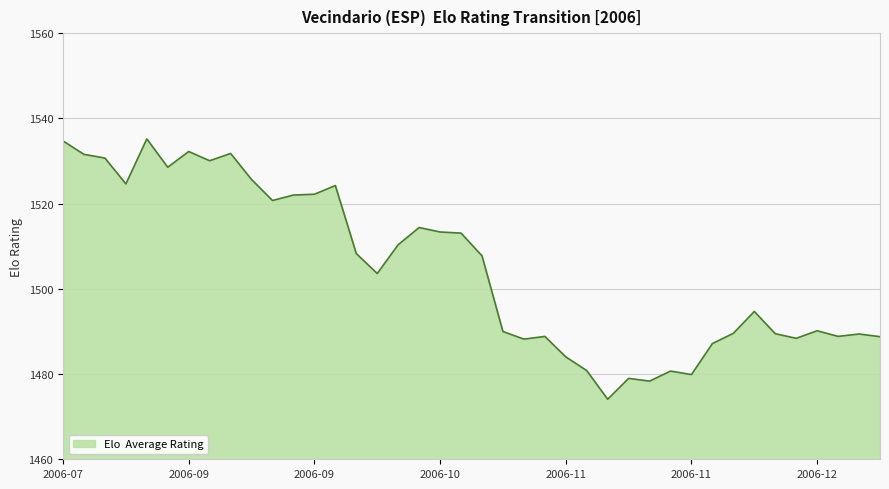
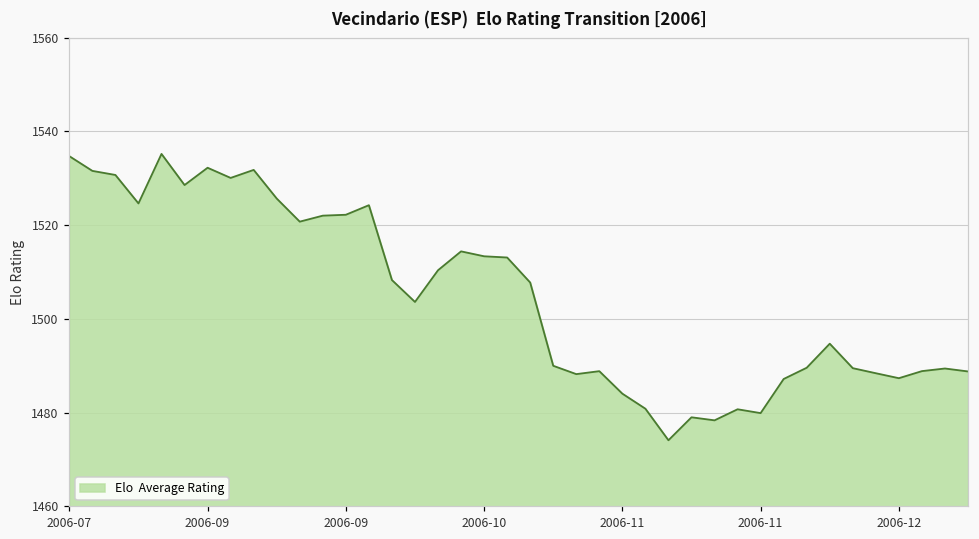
2006-12: 1490 -> 1487
